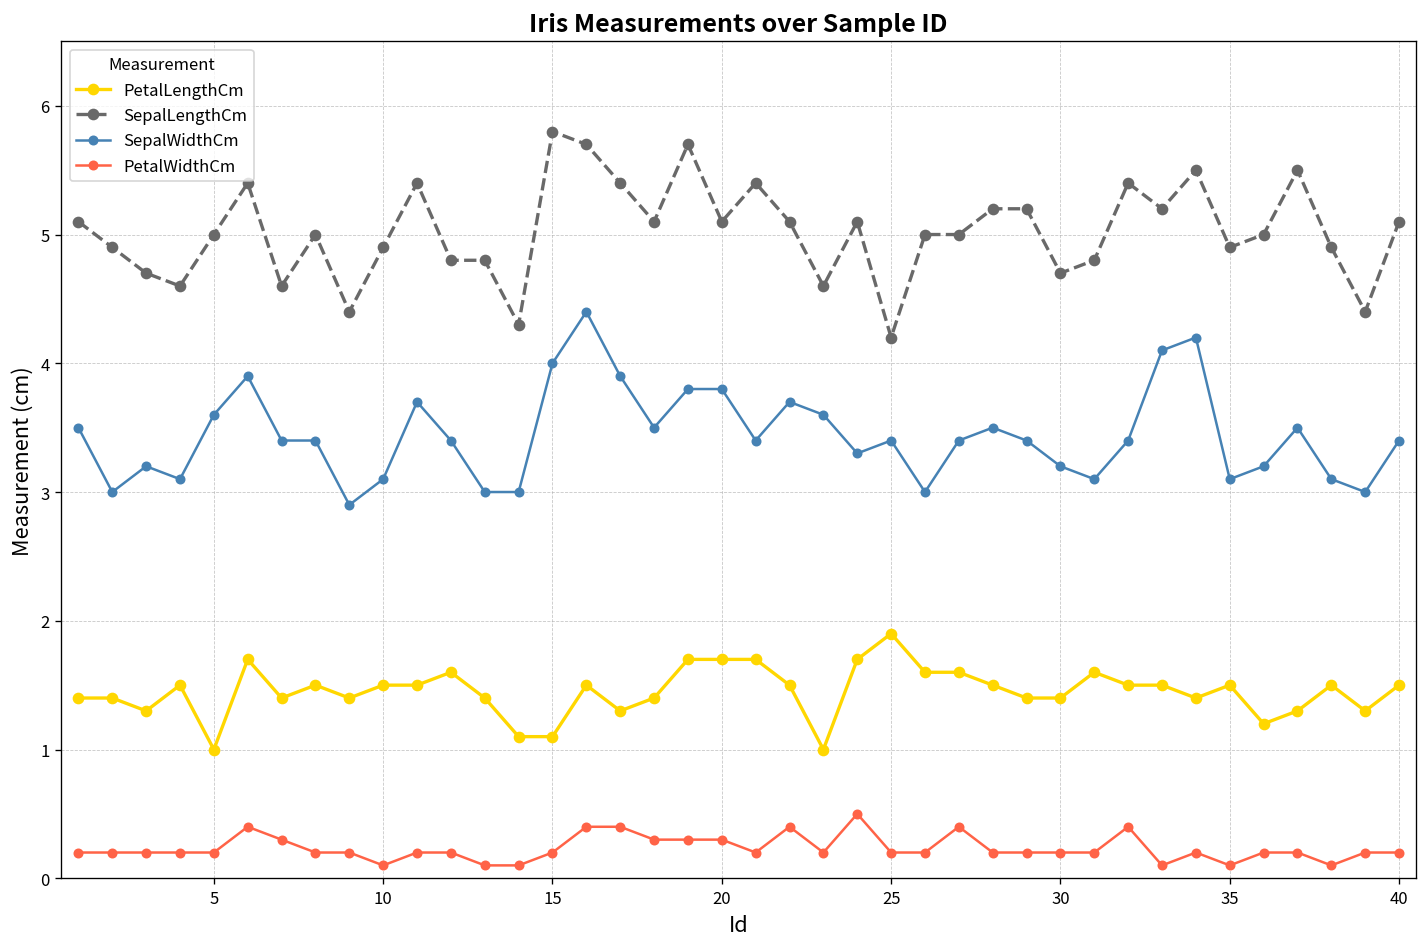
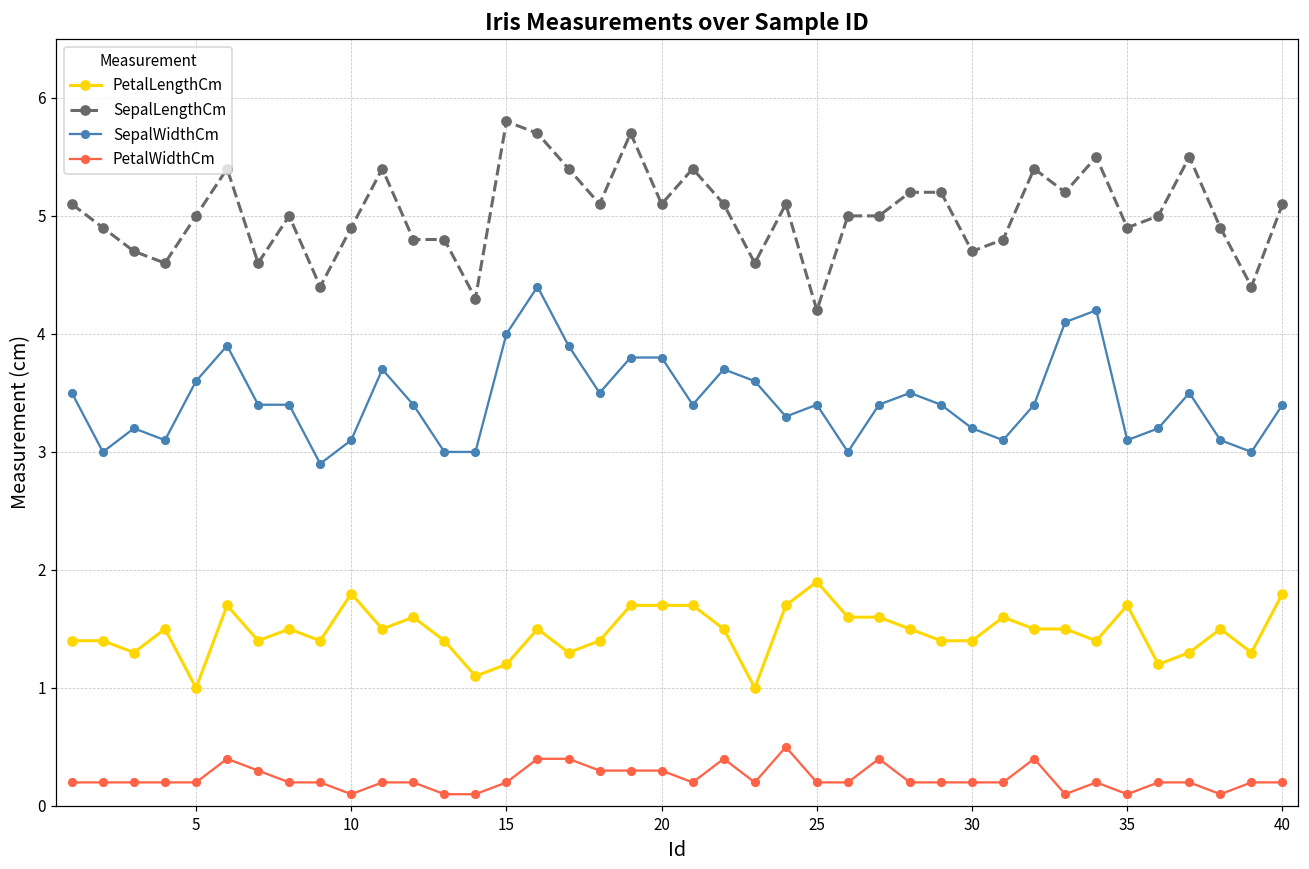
PetalLengthCm, 10: 1.5 -> 1.8
PetalLengthCm, 15: 1.1 -> 1.2
PetalLengthCm, 35: 1.5 -> 1.7
PetalLengthCm, 40: 1.5 -> 1.8
